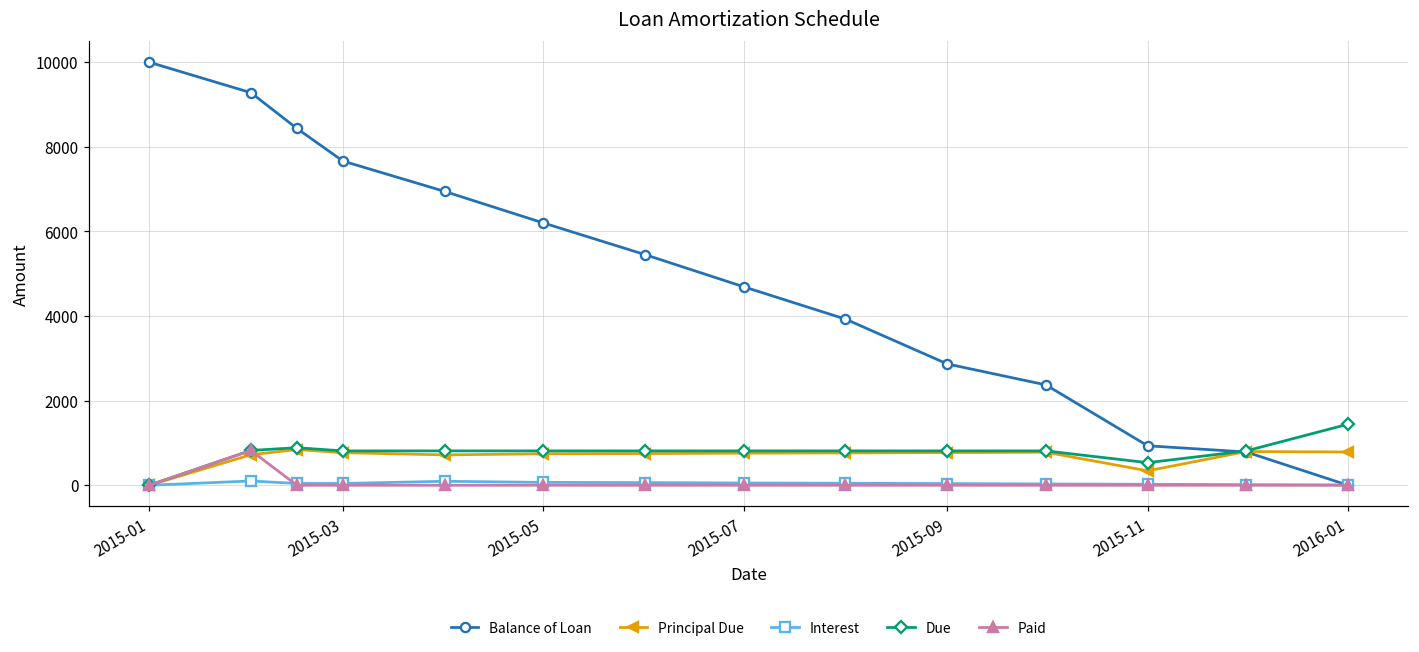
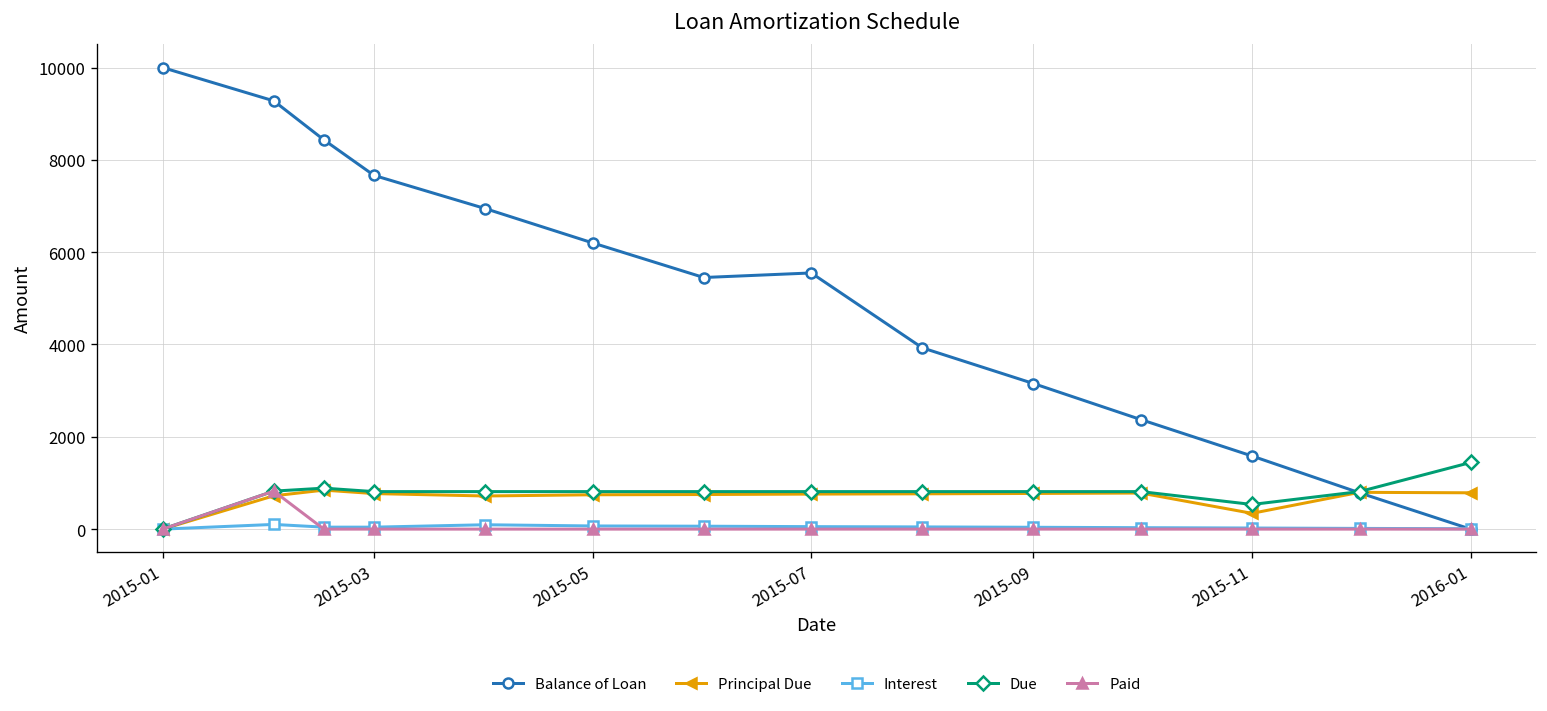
Balance of Loan, 2015-07: 4700 -> 5500
Balance of Loan, 2015-09: 2900 -> 3200
Balance of Loan, 2015-11: 900 -> 1600
